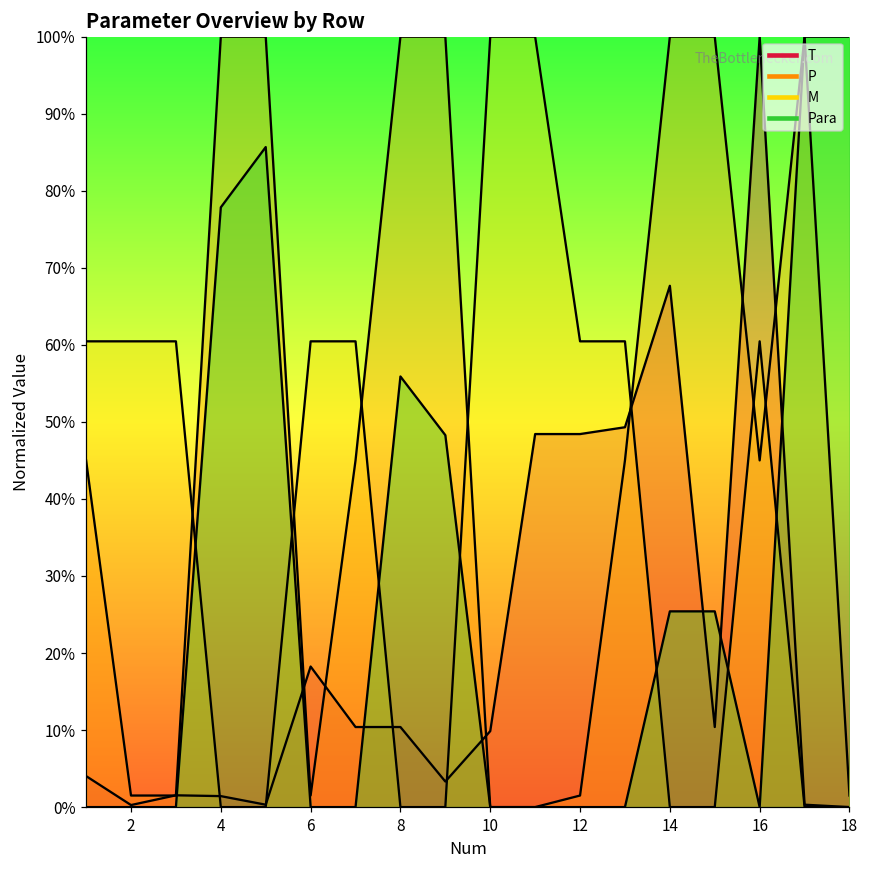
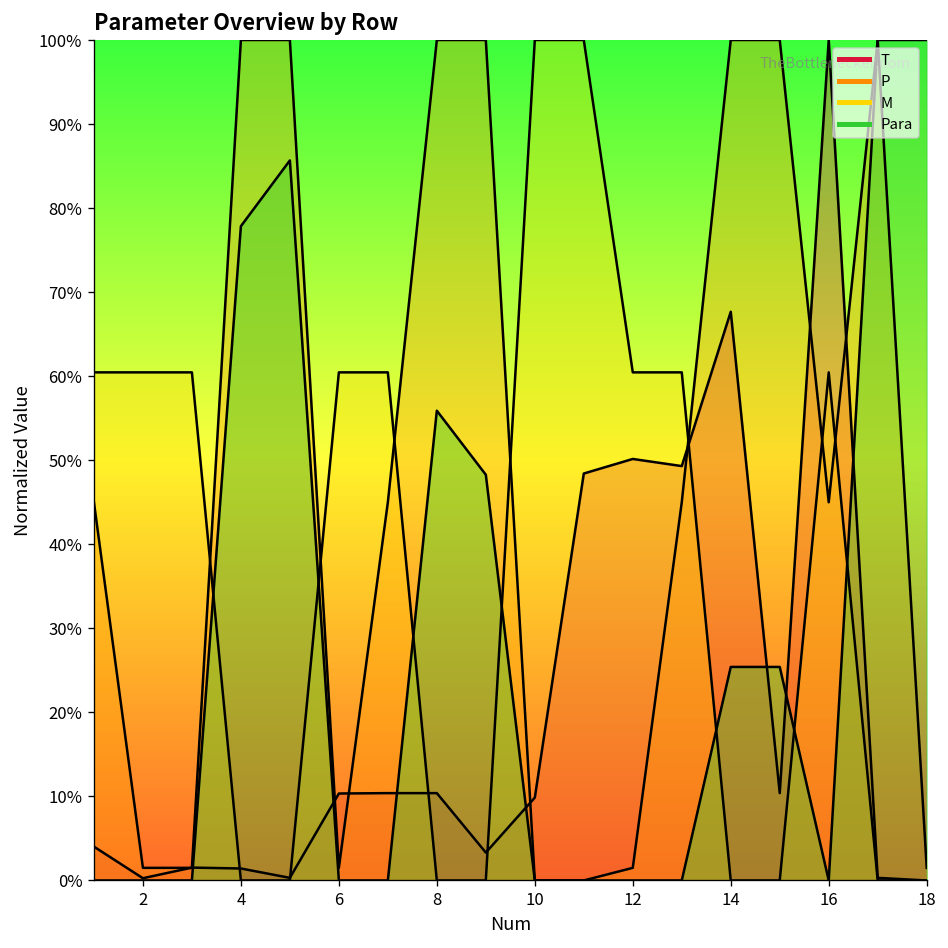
T, 6: 18% -> 10%
T, 12: 48% -> 50%
